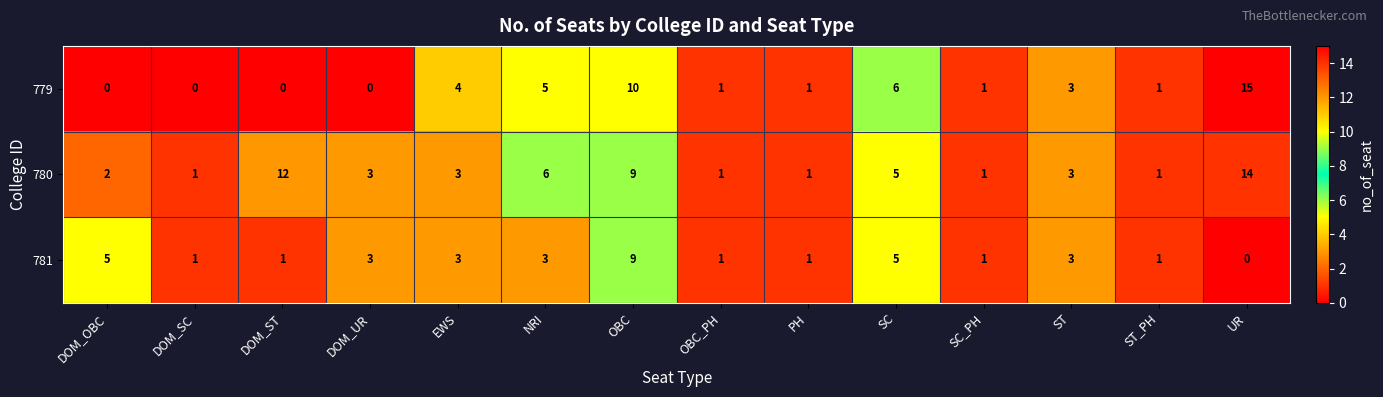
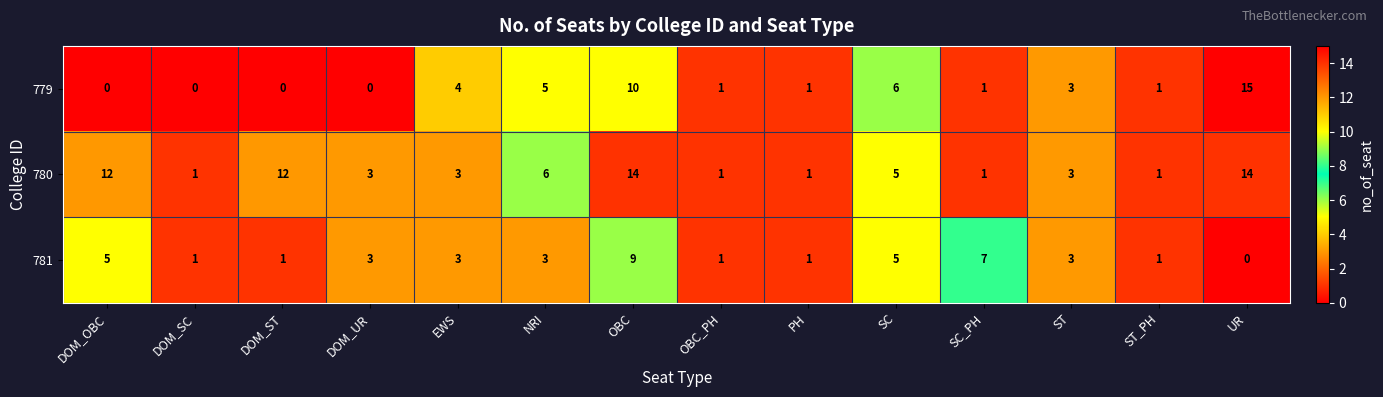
780, DOM_OBC: 2 -> 12
780, OBC: 9 -> 14
781, SC_PH: 1 -> 7
